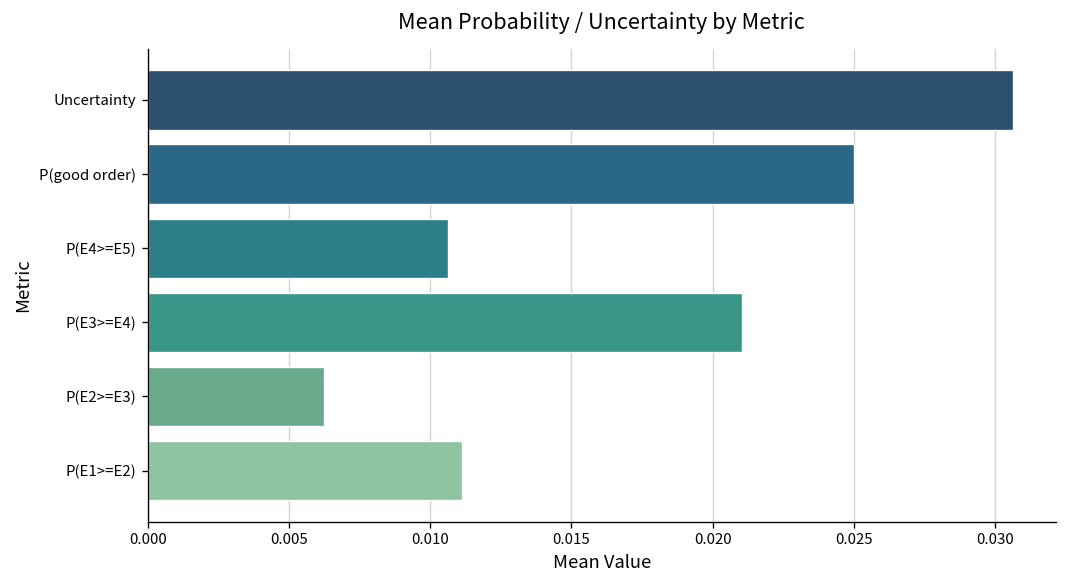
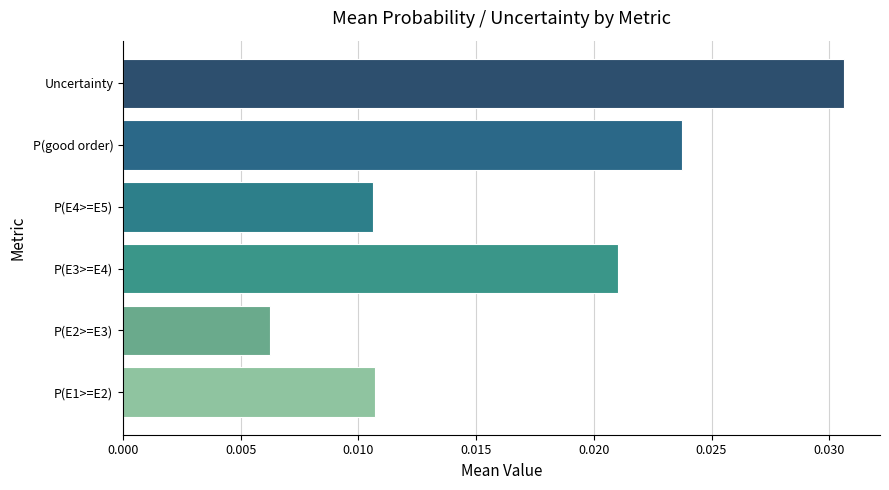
P(good order): 0.0250 -> 0.0237
P(E1>=E2): 0.0111 -> 0.0107
